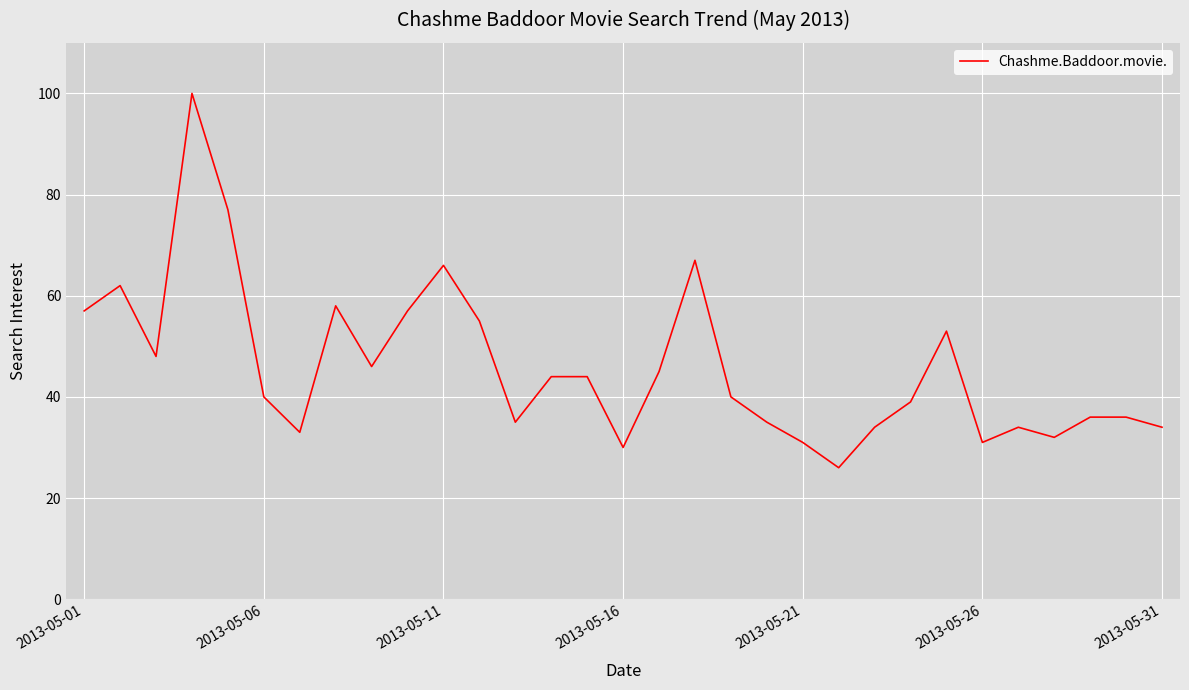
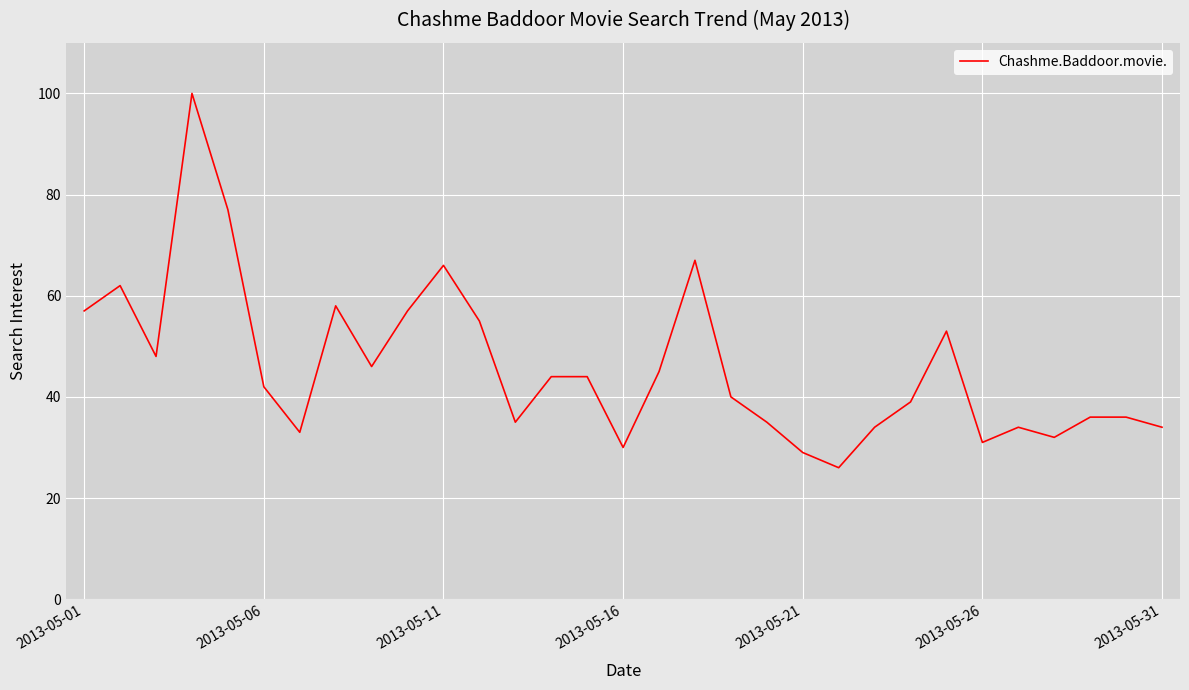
2013-05-06: 40 -> 42
2013-05-21: 31 -> 29
